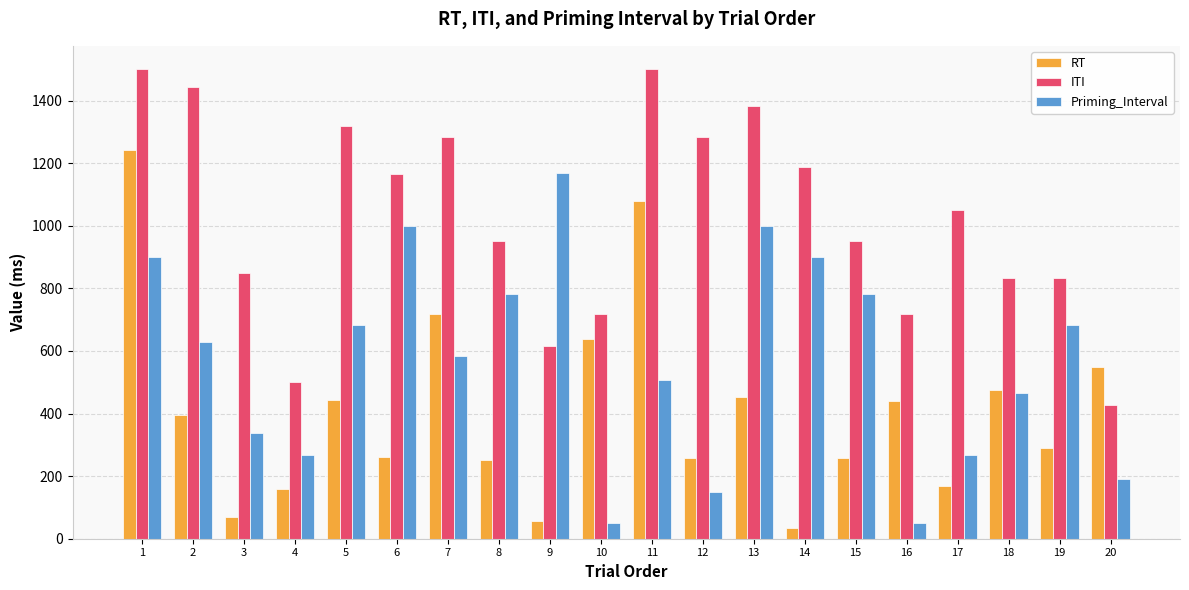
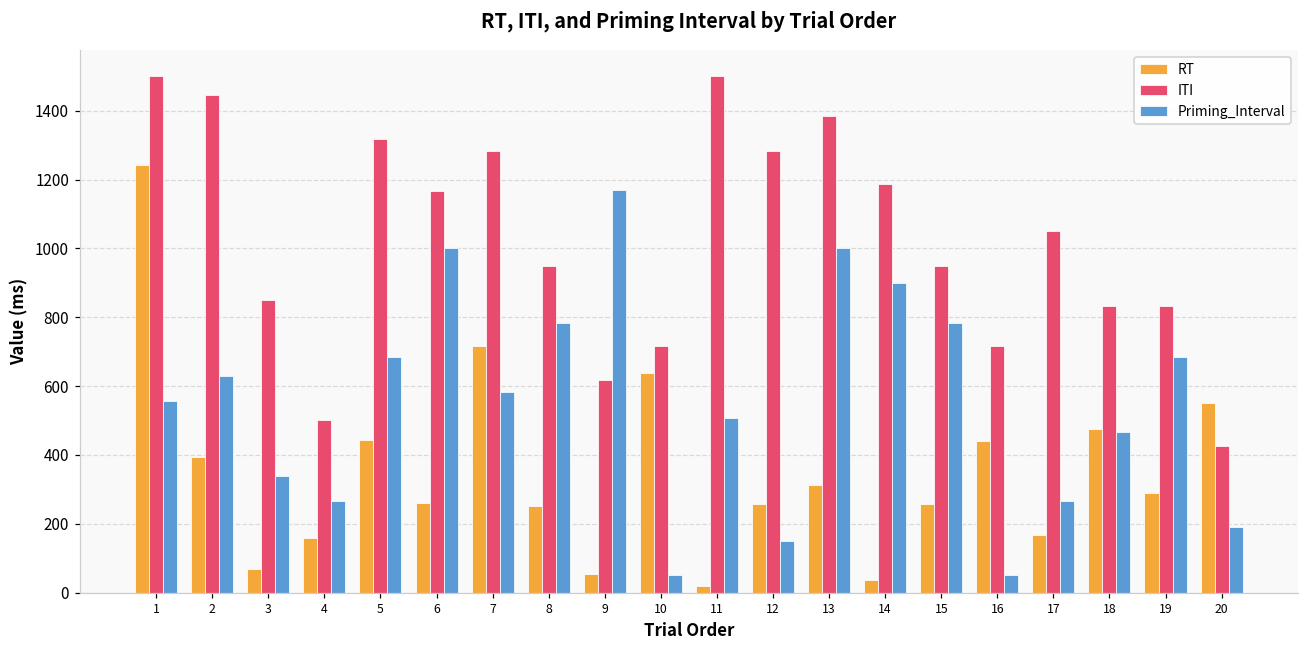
Priming_Interval, 1: 900 -> 560
RT, 11: 1080 -> 20
RT, 13: 450 -> 310
